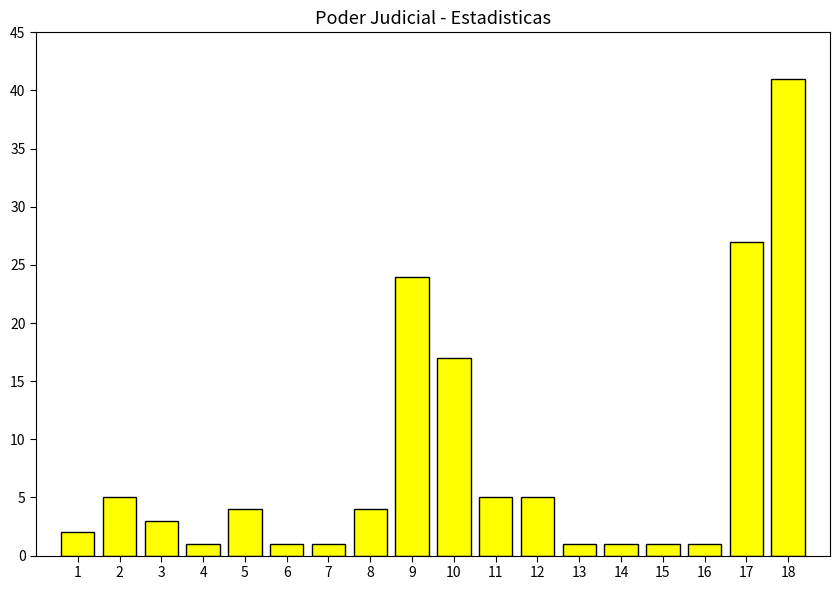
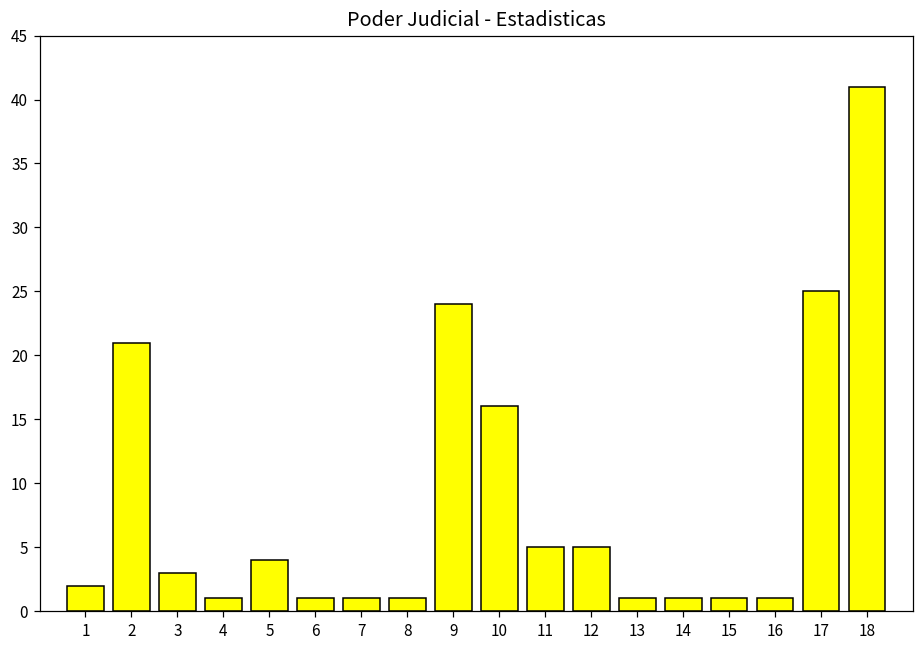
2: 5 -> 21
8: 4 -> 1
10: 17 -> 16
17: 27 -> 25
